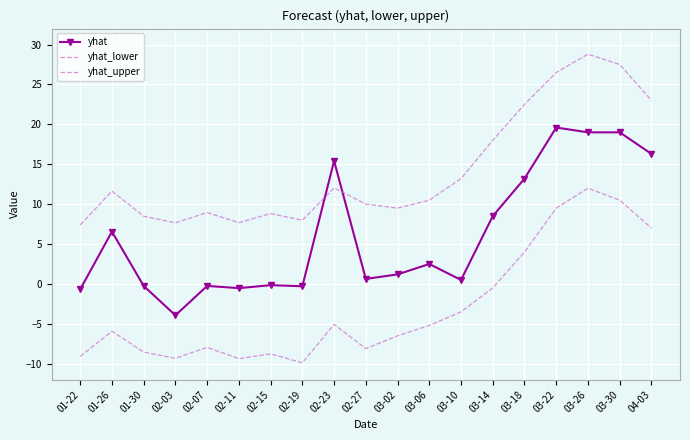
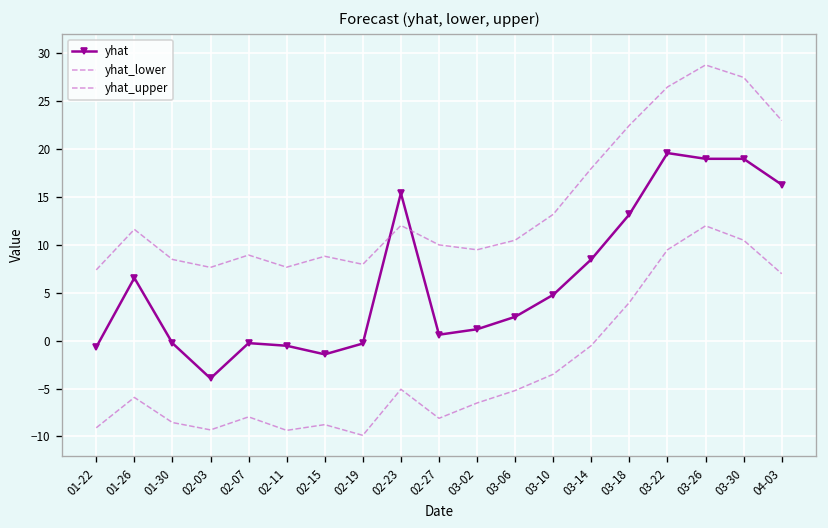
yhat, 02-15: 0 -> -1
yhat, 03-10: 1 -> 5
